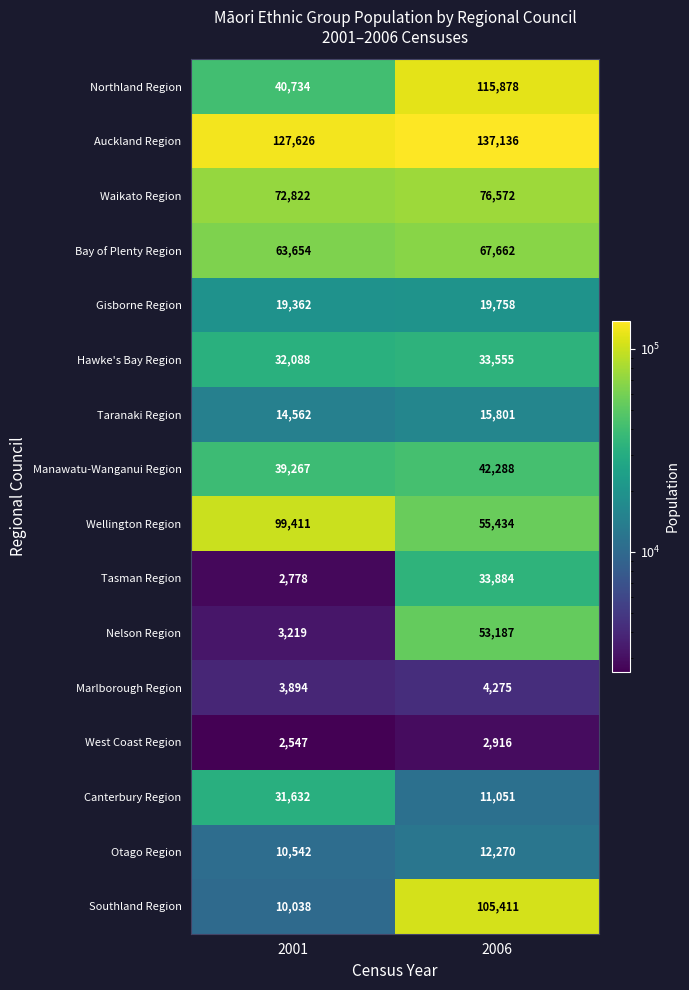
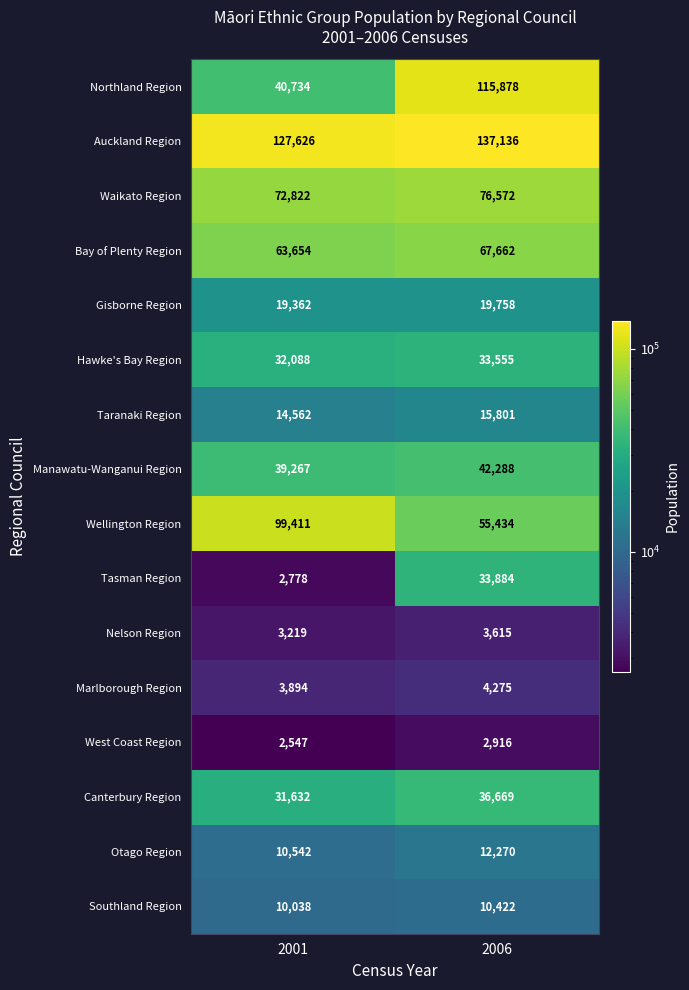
Nelson Region, 2006: 53,187 -> 3,615
Canterbury Region, 2006: 11,051 -> 36,669
Southland Region, 2006: 105,411 -> 10,422
